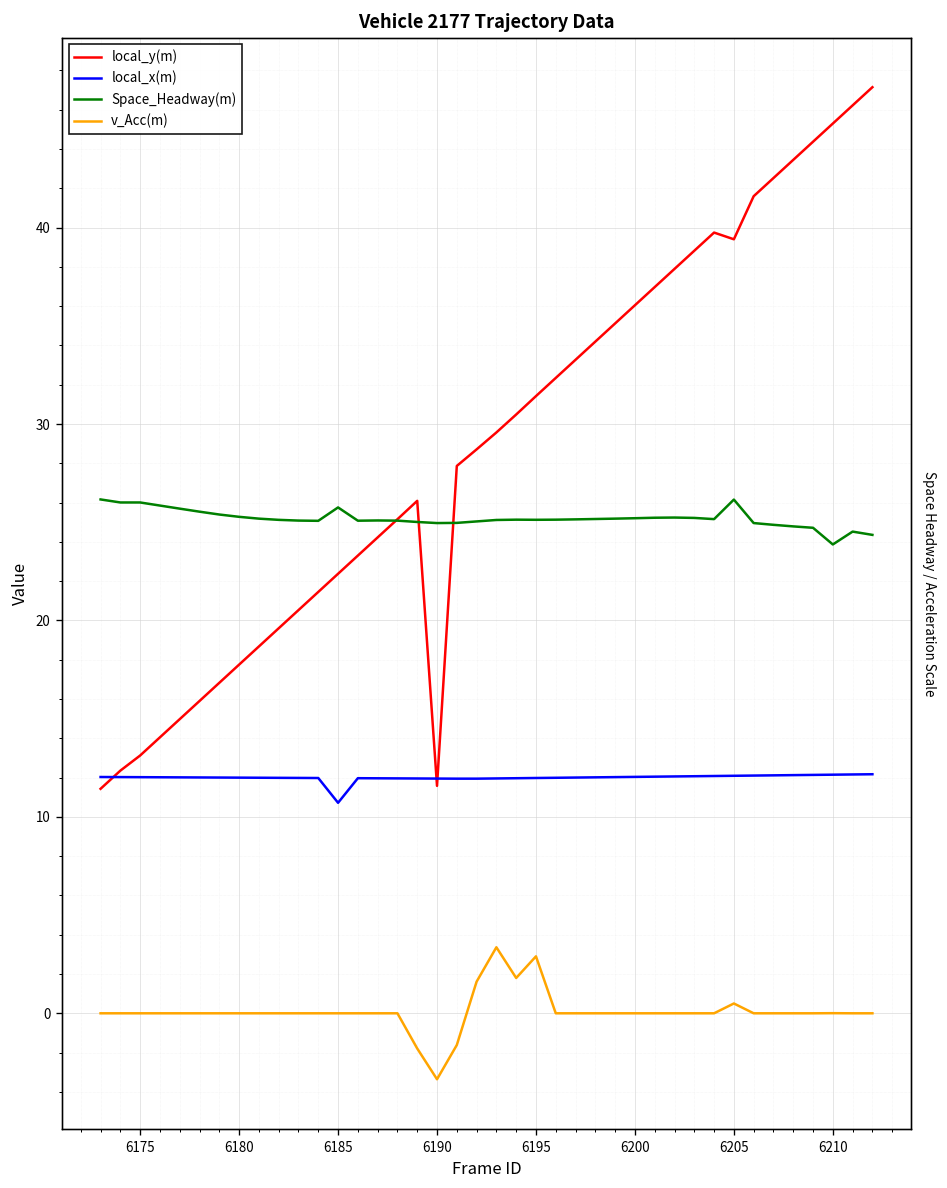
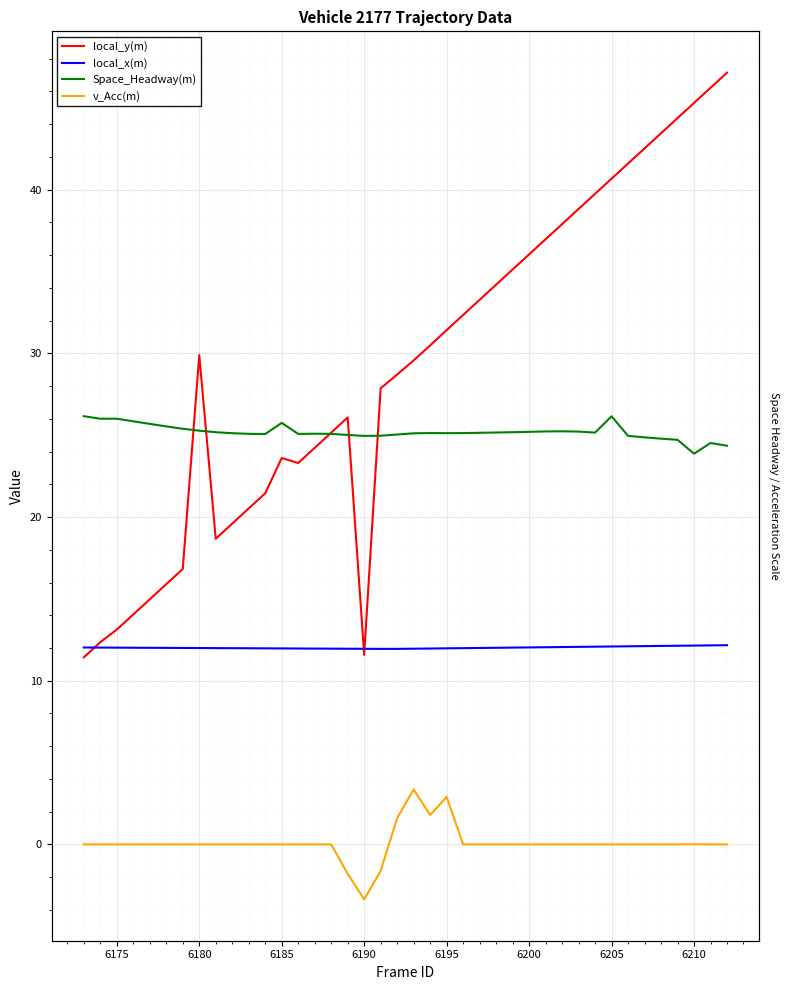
local_y(m), 6180: 17.8 -> 29.9
local_y(m), 6185: 22.4 -> 23.6
local_x(m), 6185: 10.7 -> 12.0
local_y(m), 6205: 39.4 -> 40.7
v_Acc(m), 6205: 0.5 -> 0.0
